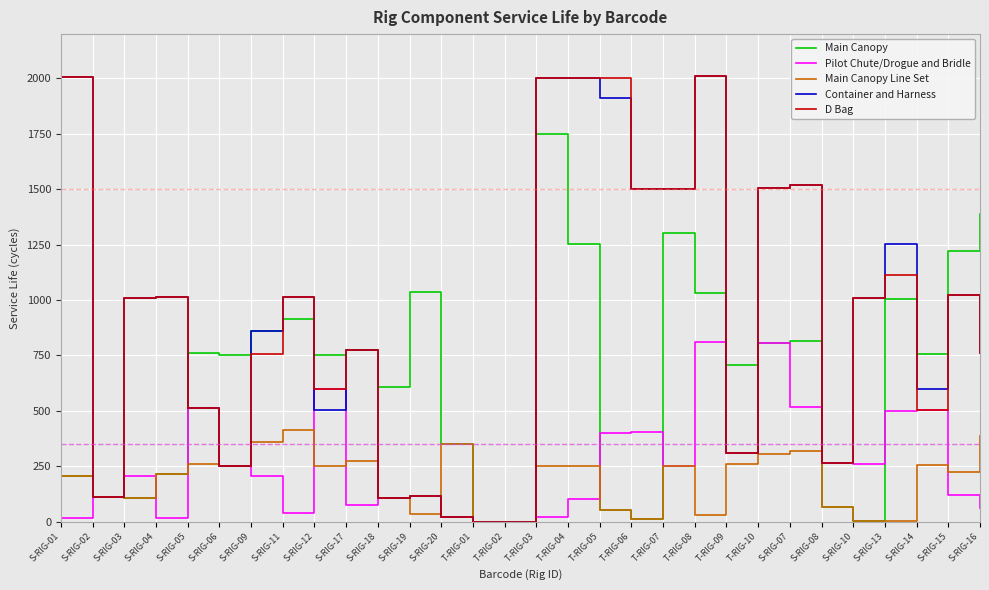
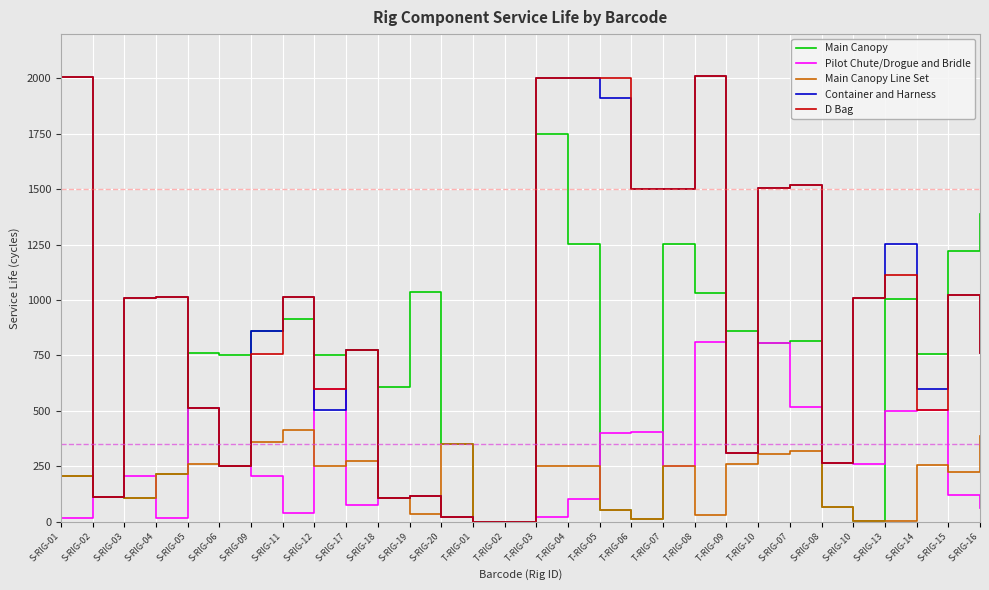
Main Canopy, T-RIG-07: 1300 -> 1250
Main Canopy, T-RIG-09: 710 -> 860
